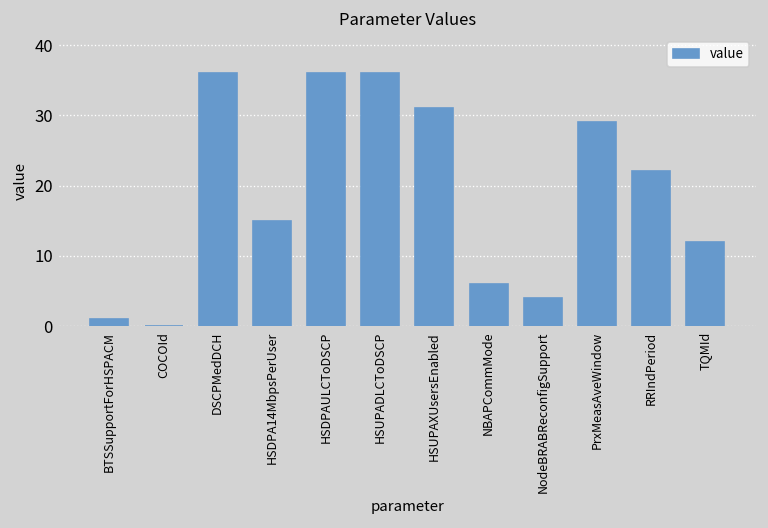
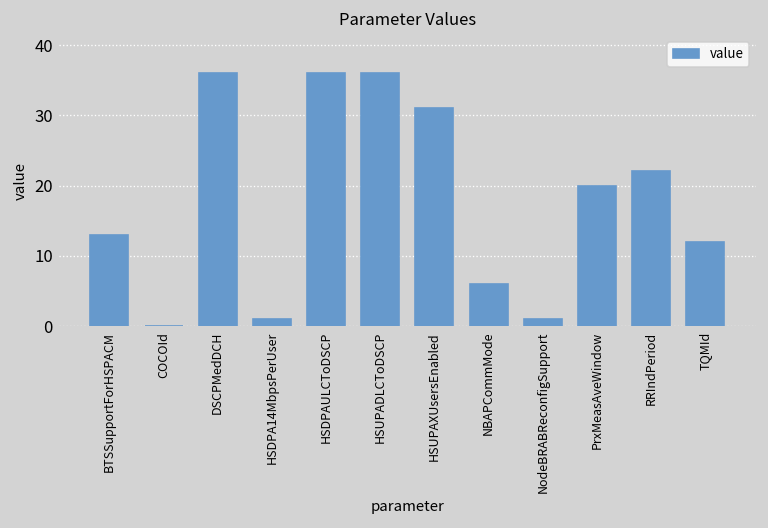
BTSSupportForHSPACM: 1 -> 13
HSDPA14MbpsPerUser: 15 -> 1
NodeBRABReconfigSupport: 4 -> 1
PrxMeasAveWindow: 29 -> 20
